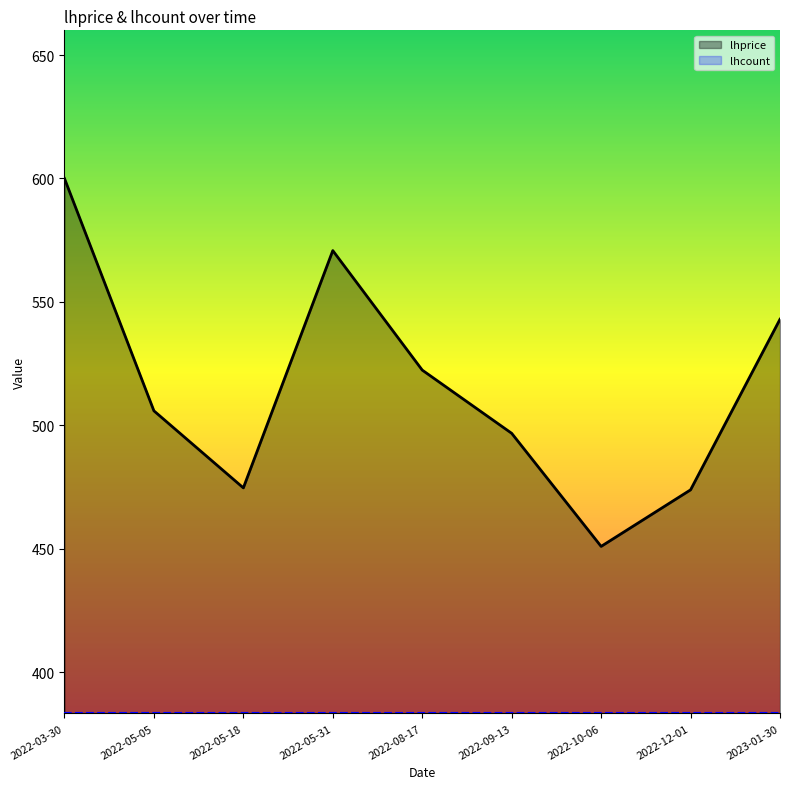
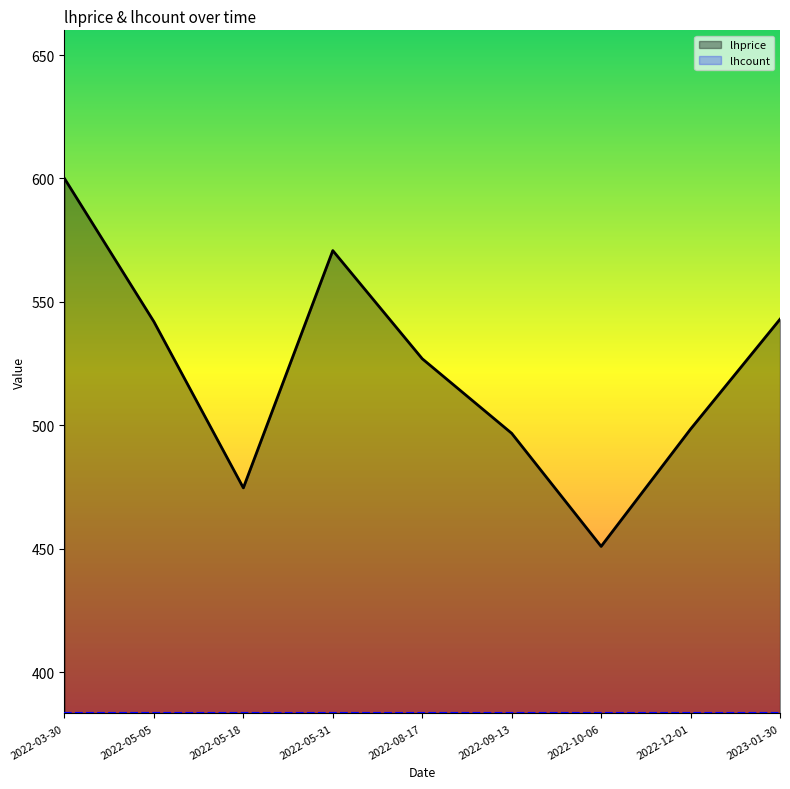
lhprice, 2022-05-05: 506 -> 542
lhprice, 2022-08-17: 522 -> 527
lhprice, 2022-12-01: 474 -> 499
